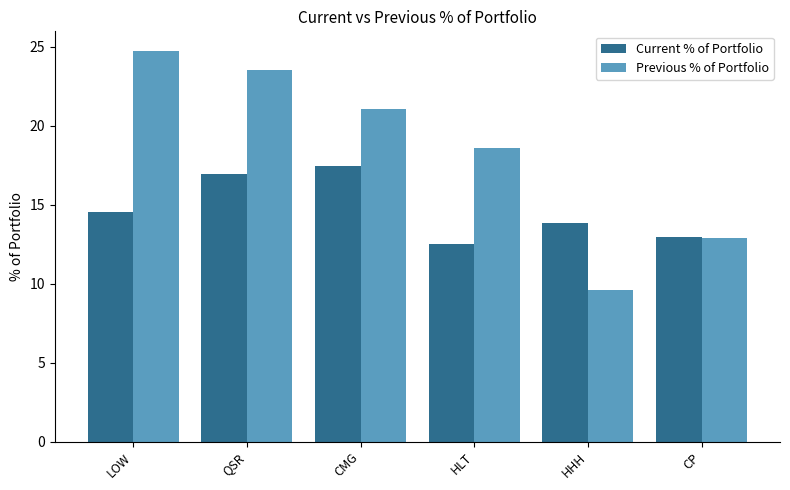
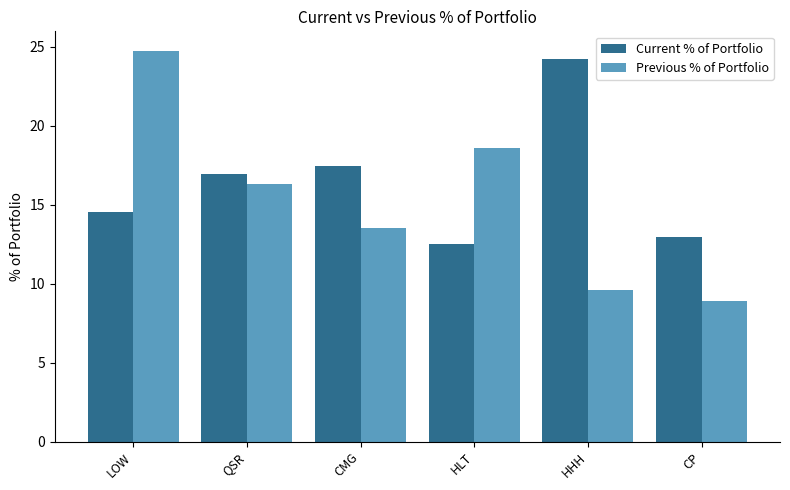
Previous % of Portfolio, QSR: 23.5 -> 16.3
Previous % of Portfolio, CMG: 21.1 -> 13.5
Current % of Portfolio, HHH: 13.8 -> 24.2
Previous % of Portfolio, CP: 12.9 -> 8.9
